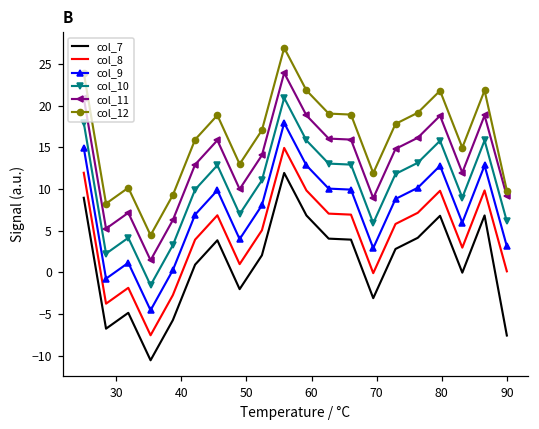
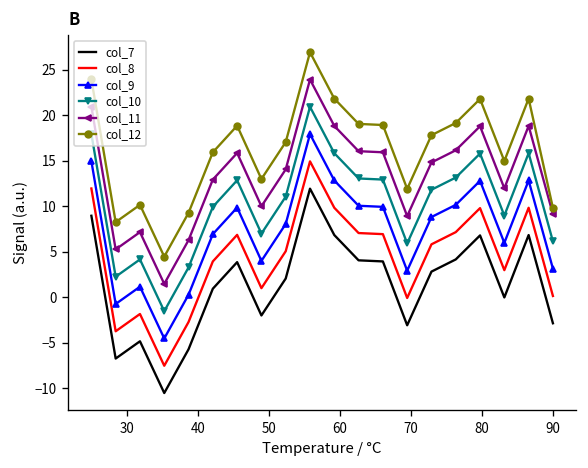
col_7, 90: -8 -> -3
